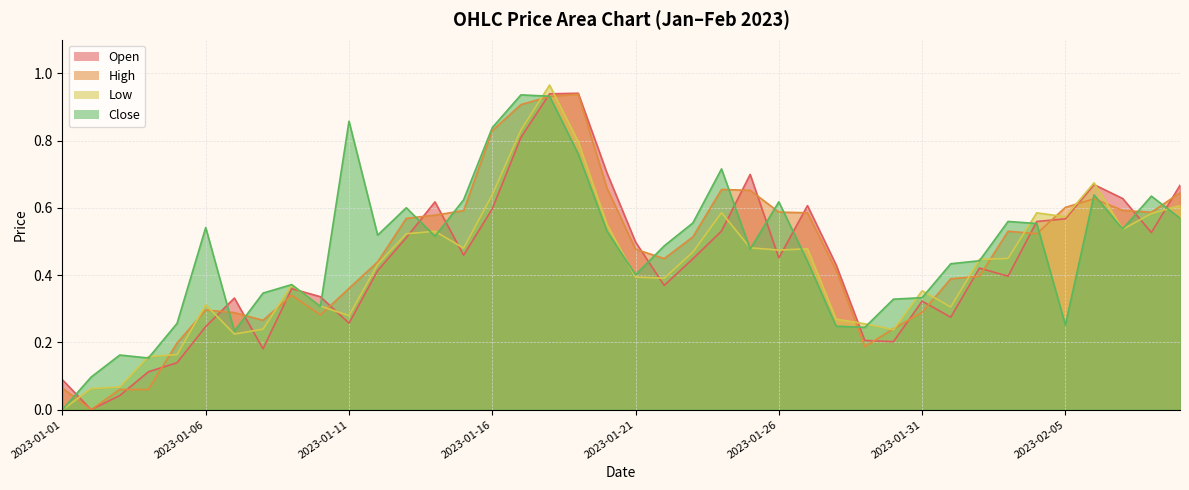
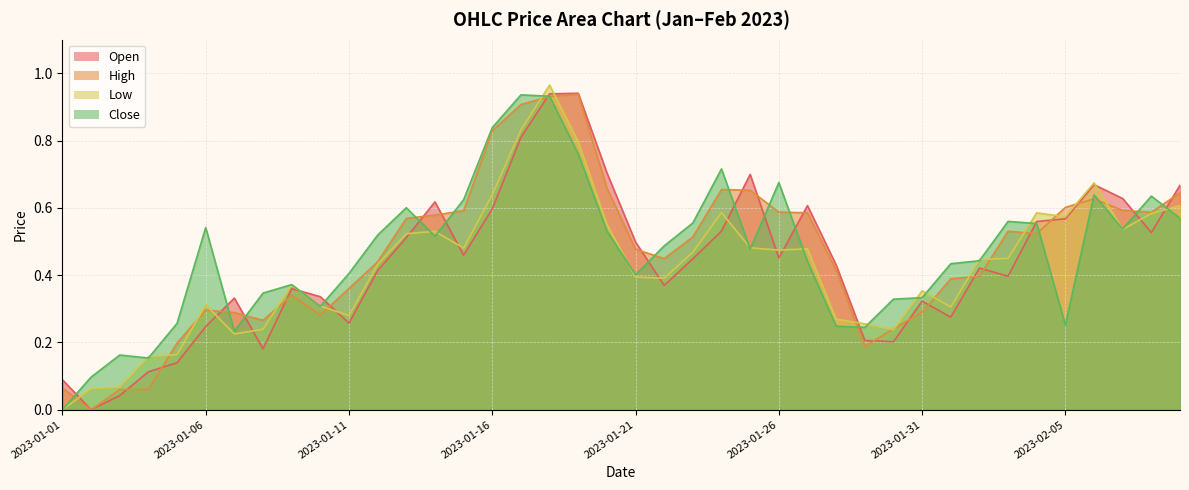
Close, 2023-01-11: 0.86 -> 0.41
Close, 2023-01-26: 0.62 -> 0.68
